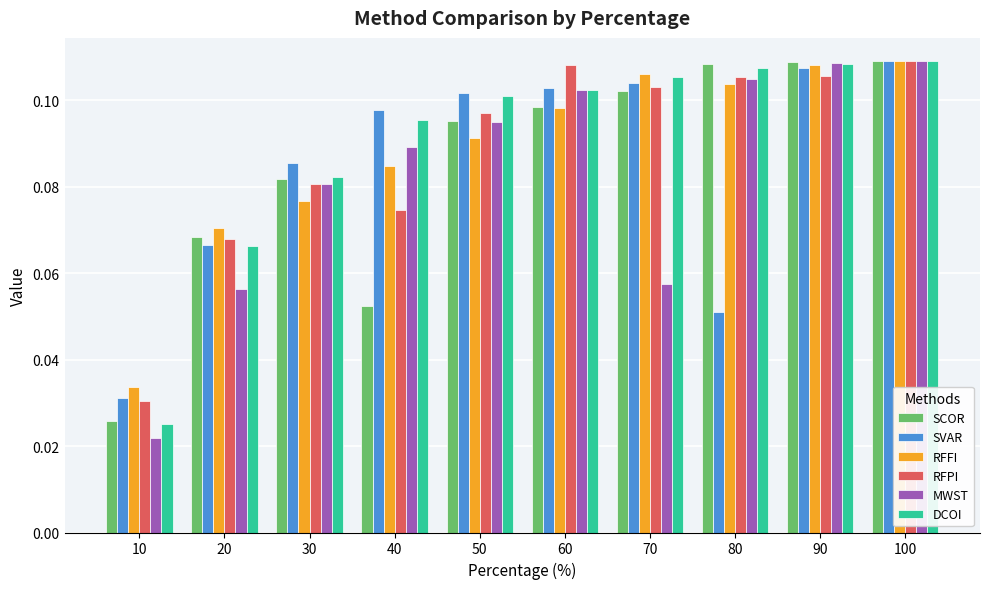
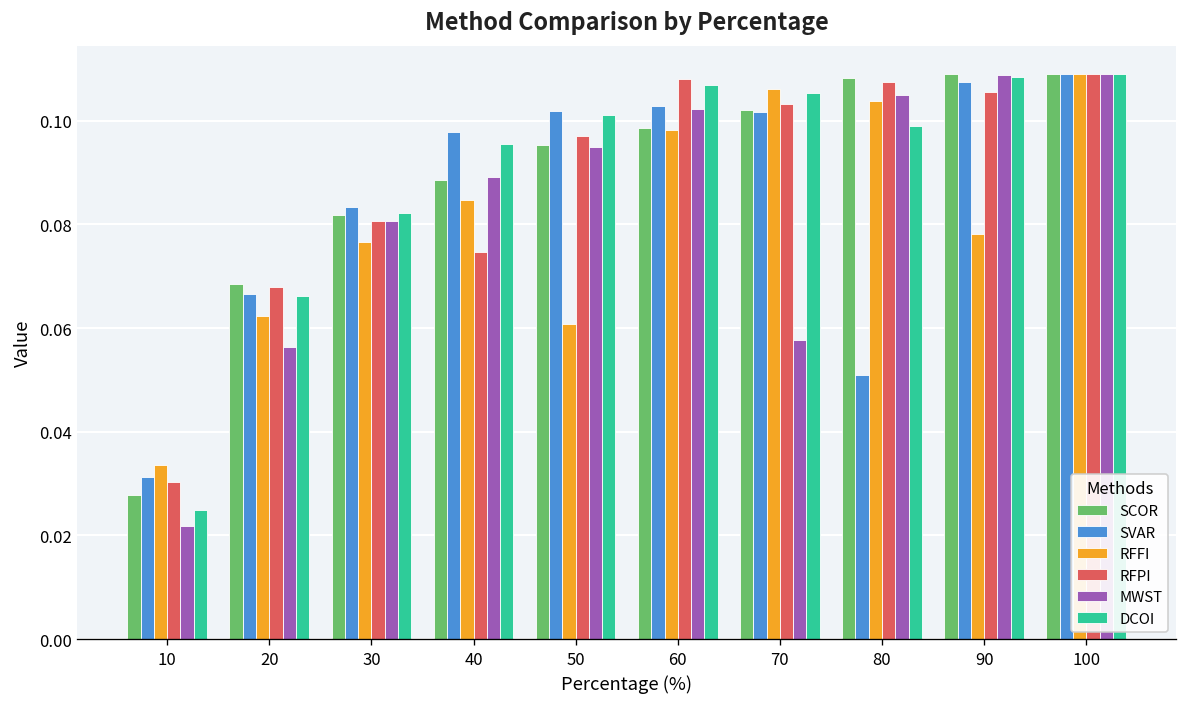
SCOR, 10: 0.026 -> 0.028
RFFI, 20: 0.071 -> 0.062
SVAR, 30: 0.086 -> 0.083
SCOR, 40: 0.052 -> 0.089
RFFI, 50: 0.091 -> 0.061
DCOI, 60: 0.102 -> 0.107
SVAR, 70: 0.104 -> 0.102
RFPI, 80: 0.105 -> 0.107
DCOI, 80: 0.107 -> 0.099
RFFI, 90: 0.108 -> 0.078
